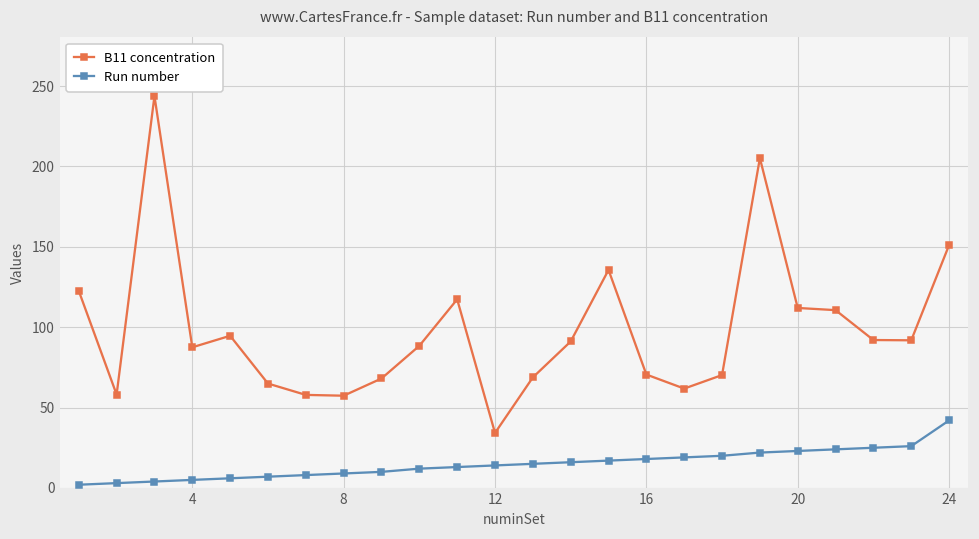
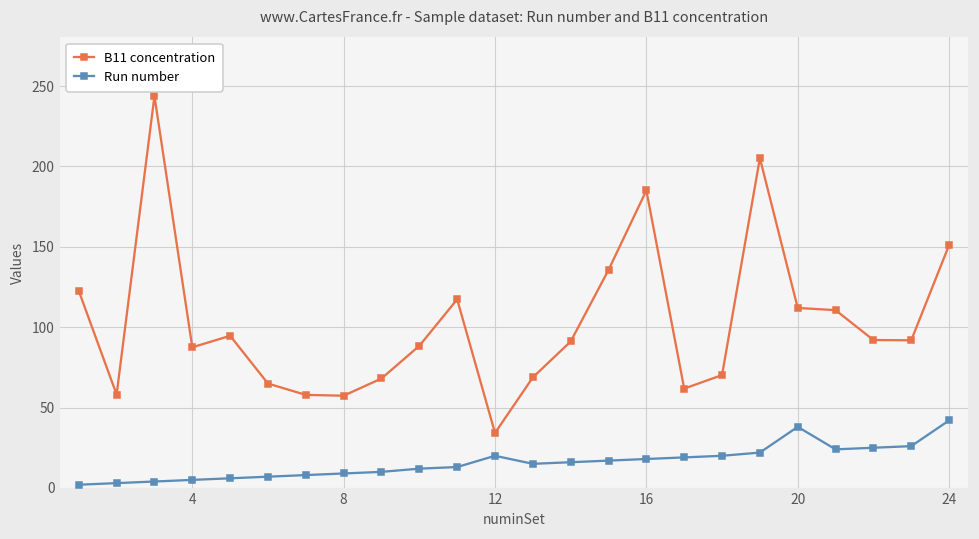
Run number, 12: 14 -> 20
B11 concentration, 16: 71 -> 185
Run number, 20: 23 -> 38
